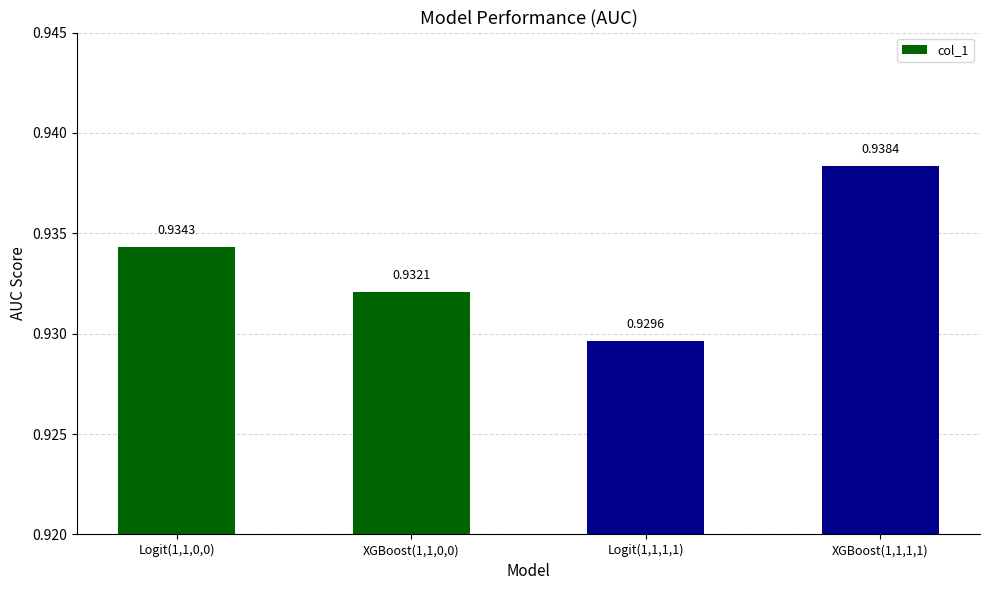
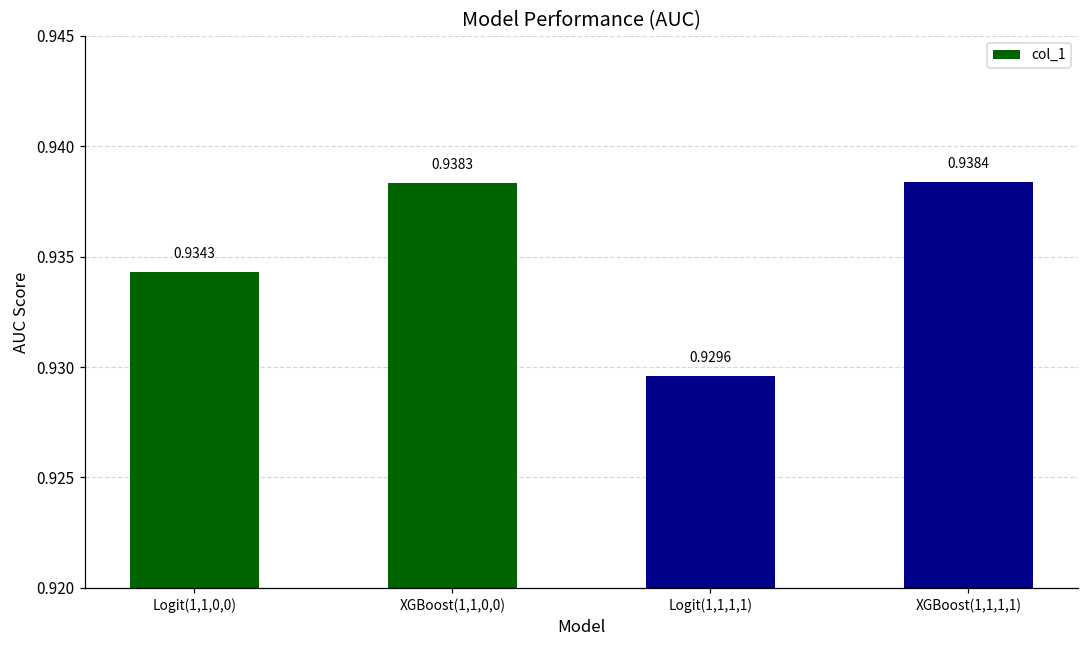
XGBoost(1,1,0,0): 0.9321 -> 0.9383
